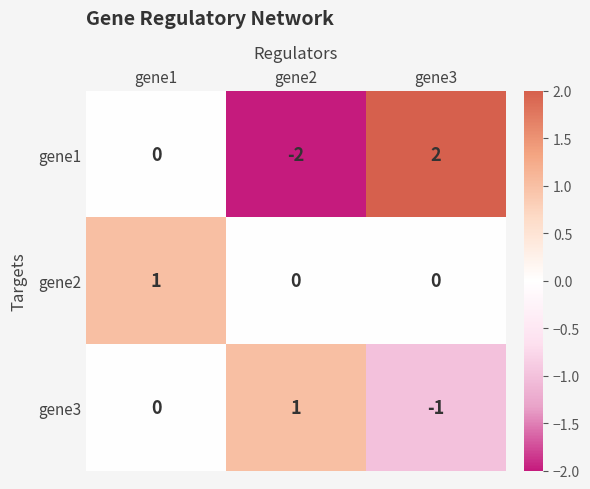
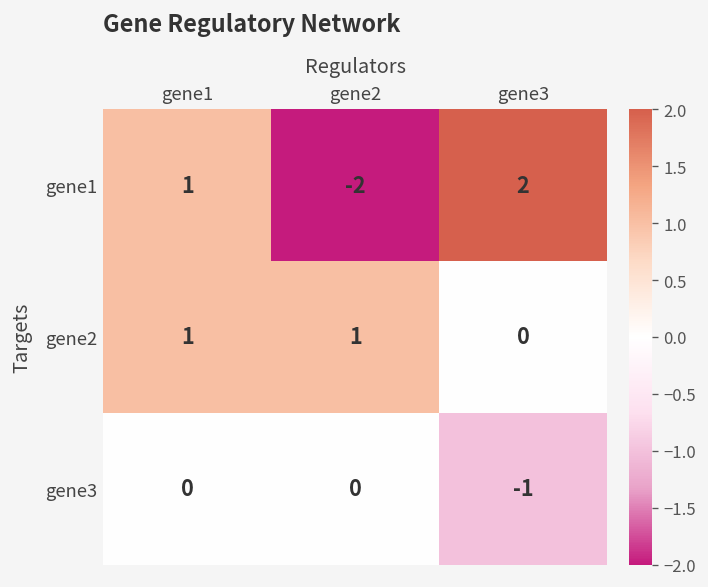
gene1, gene1: 0 -> 1
gene2, gene2: 0 -> 1
gene3, gene2: 1 -> 0
